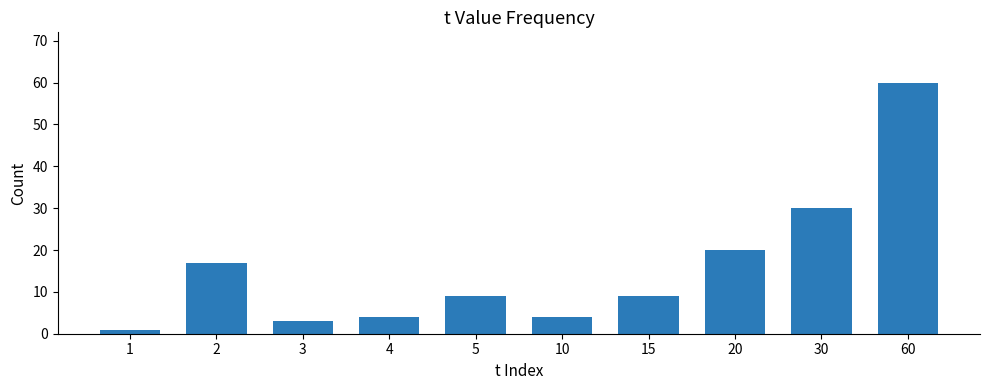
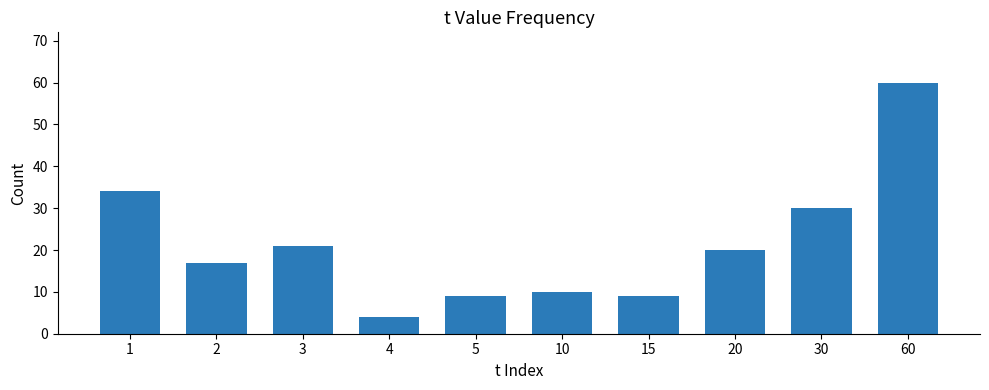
1: 1 -> 34
3: 3 -> 21
10: 4 -> 10
